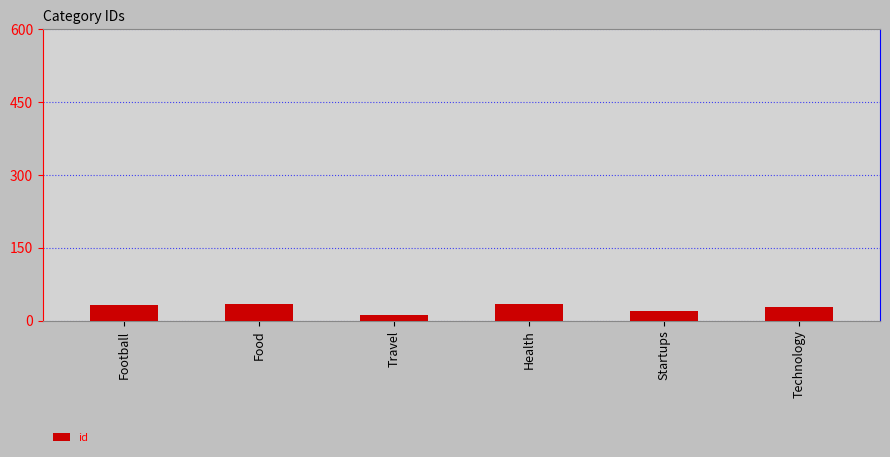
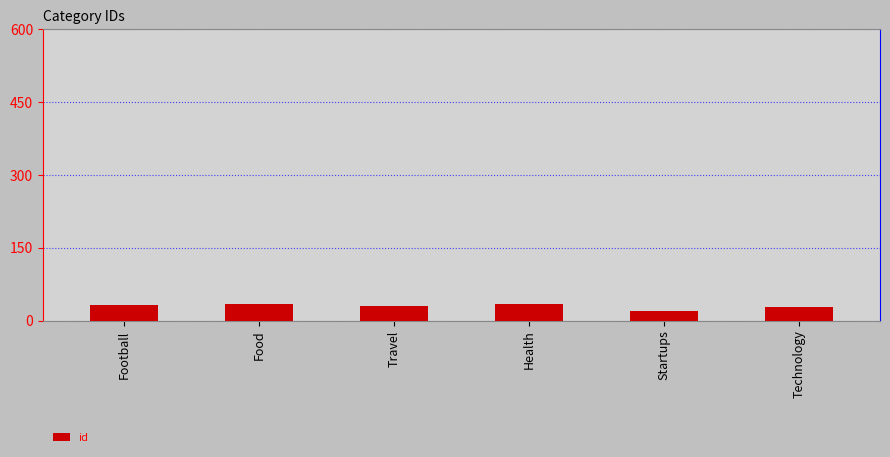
Travel: 10 -> 30
